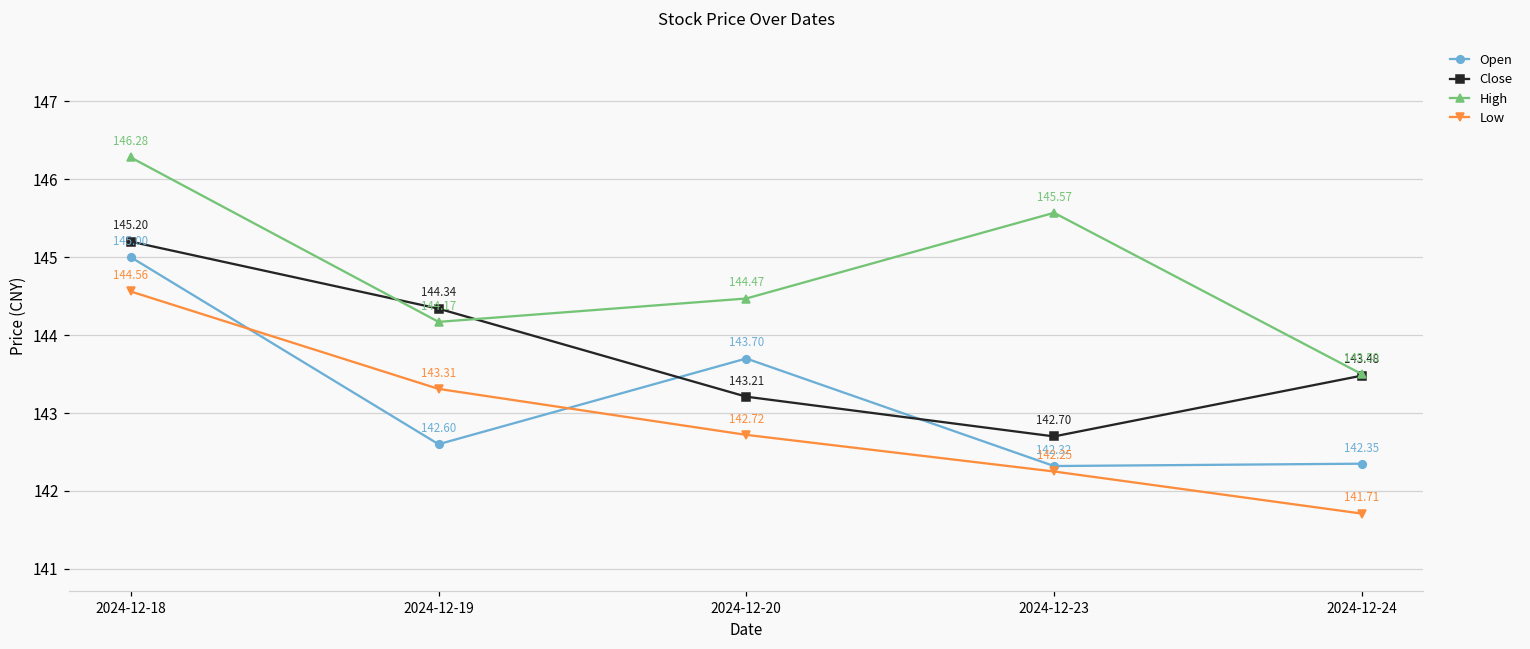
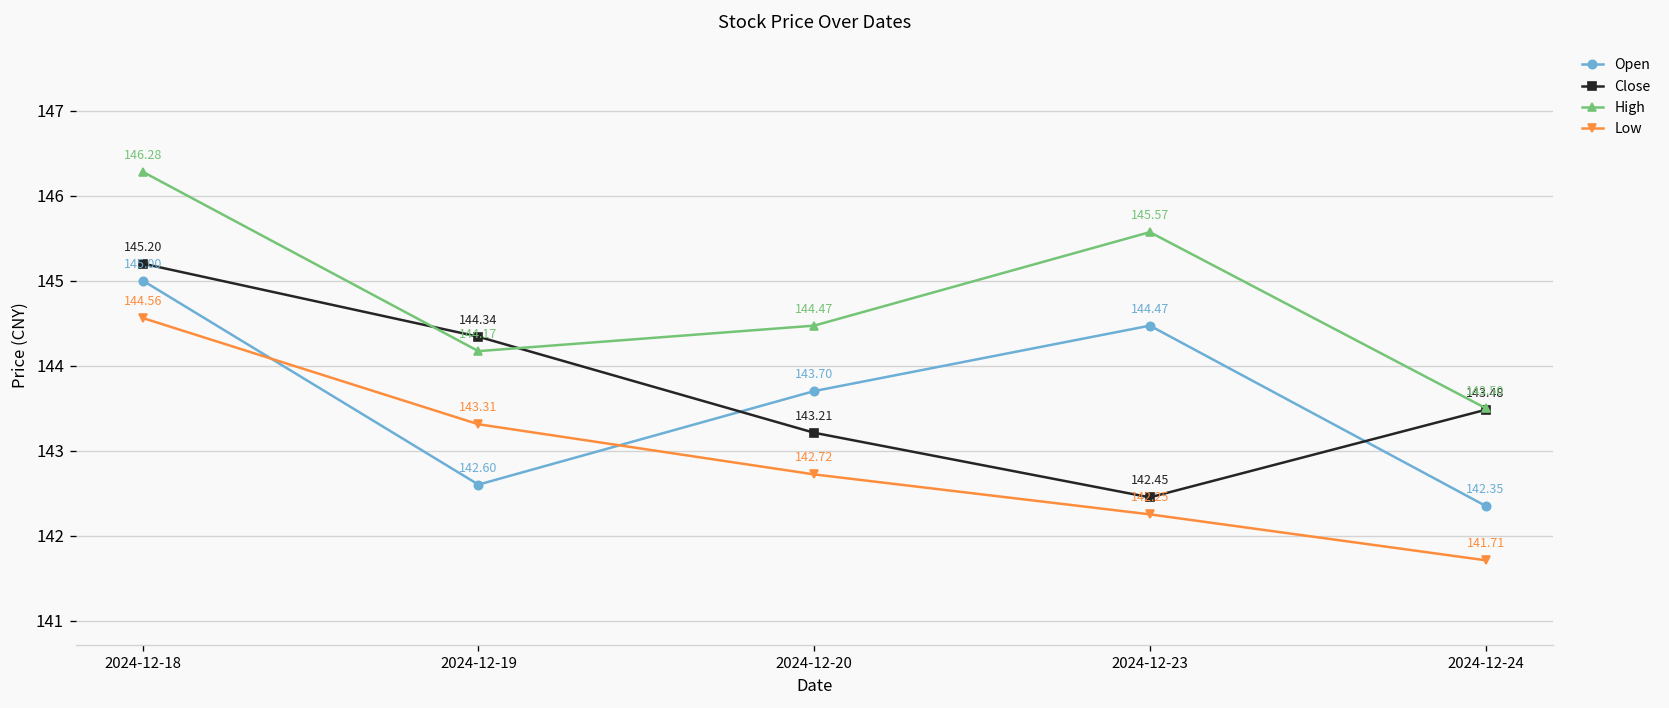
Open, 2024-12-23: 142.32 -> 144.47
Close, 2024-12-23: 142.70 -> 142.45
